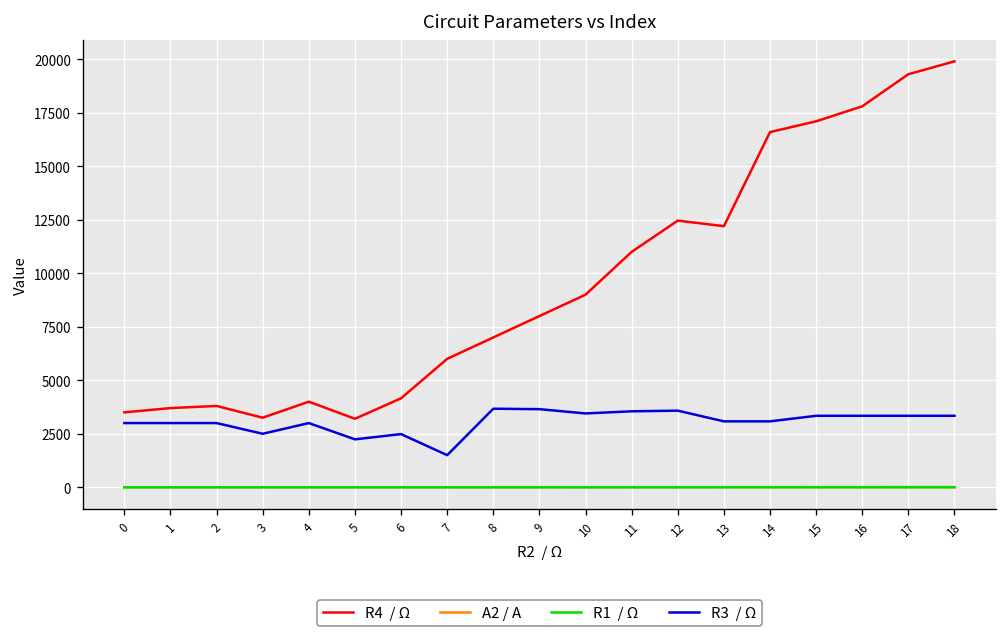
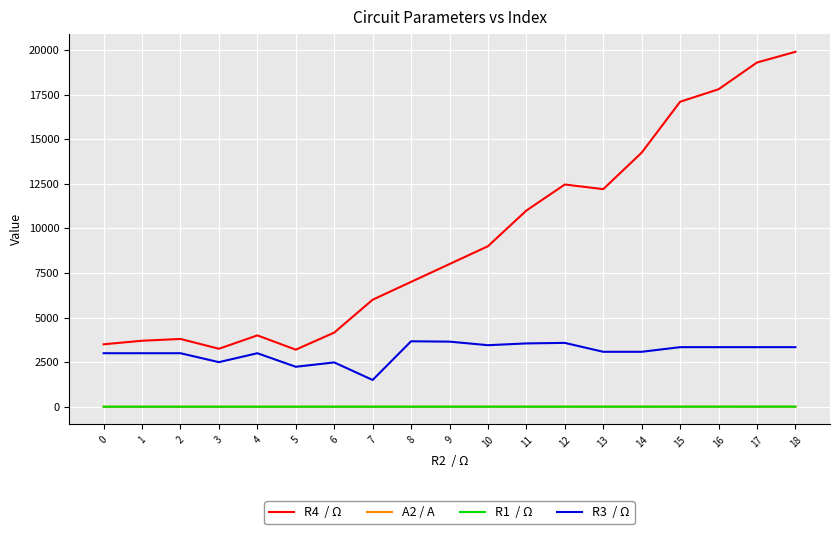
R4 / Ω, 14: 16600 -> 14200
